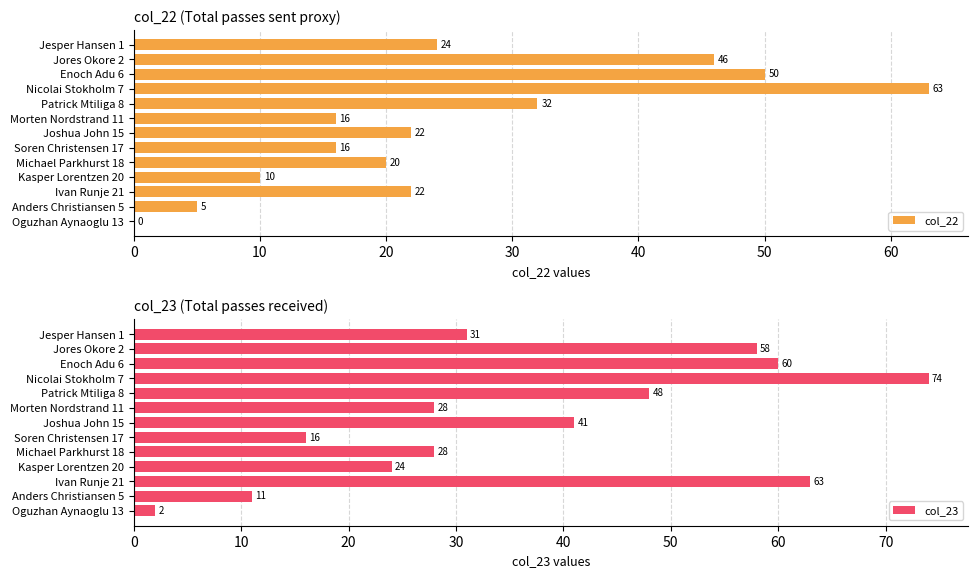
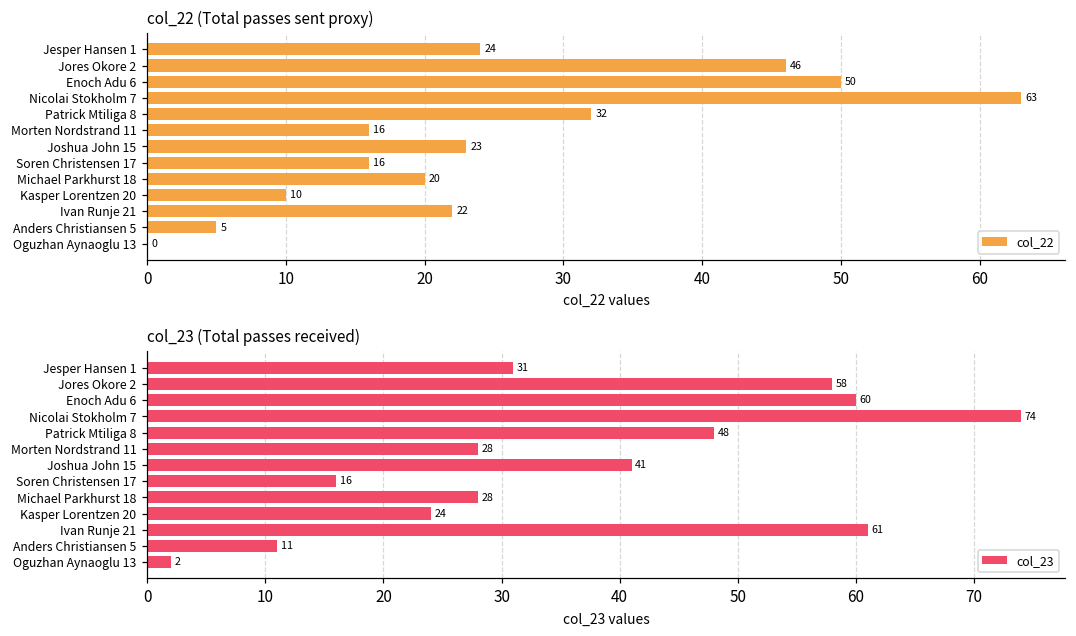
col_22 (Total passes sent proxy), Joshua John 15: 22 -> 23
col_23 (Total passes received), Ivan Runje 21: 63 -> 61
